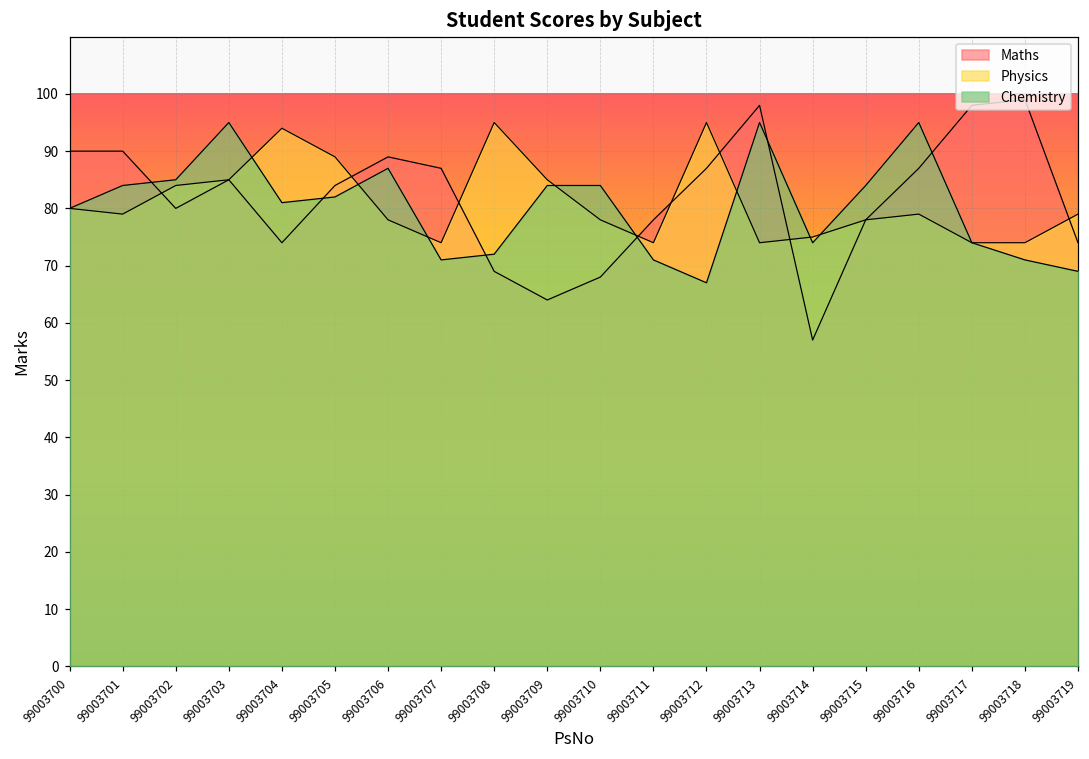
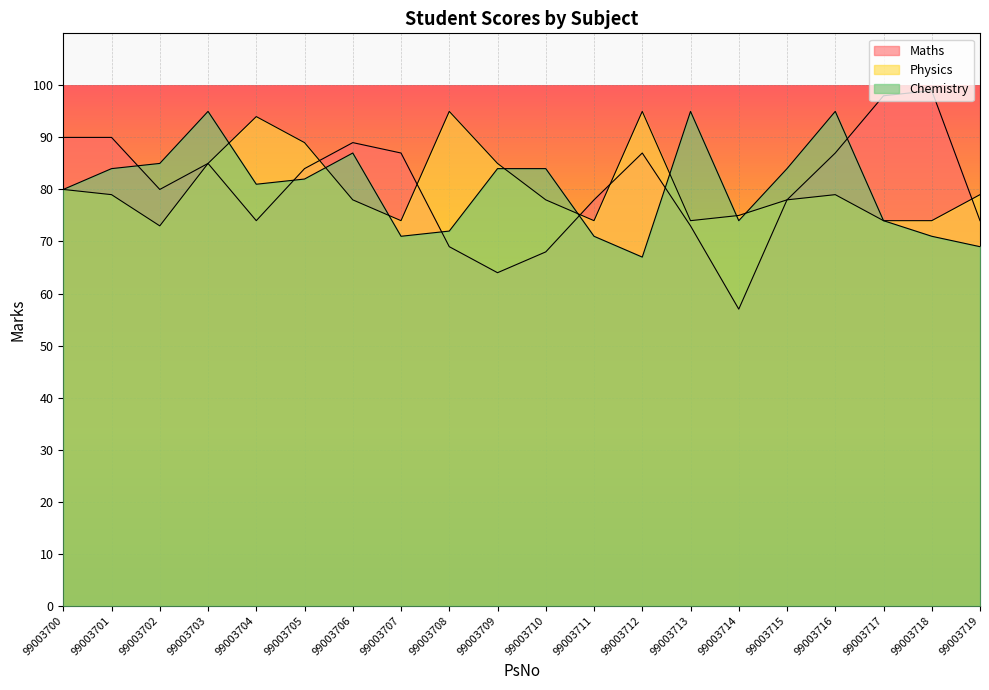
Physics, 99003702: 84 -> 73
Maths, 99003713: 98 -> 73
